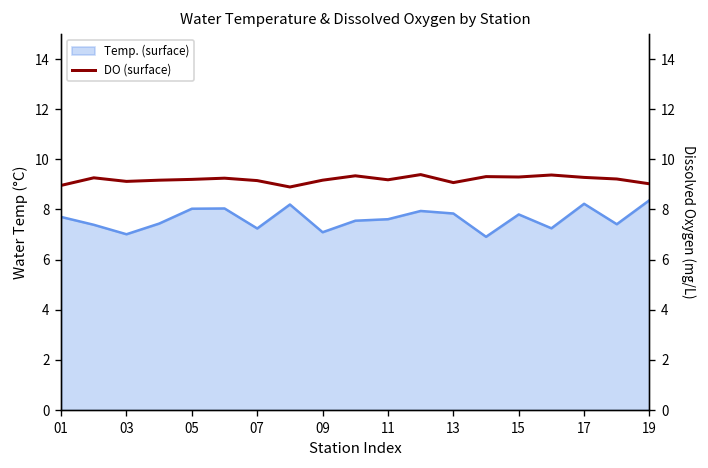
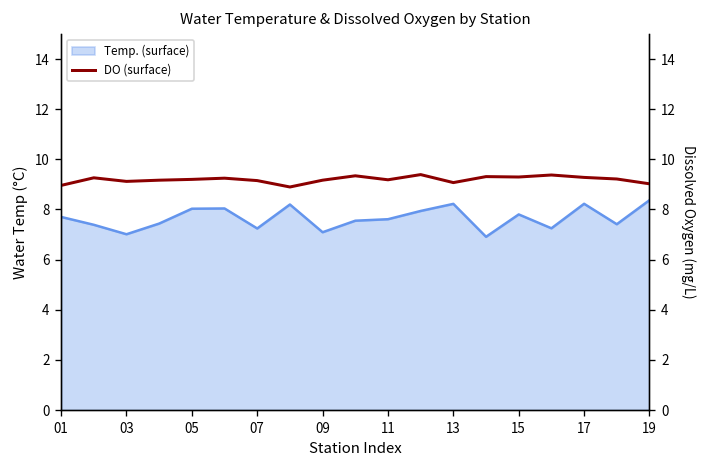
Temp. (surface), 13: 7.8 -> 8.2
